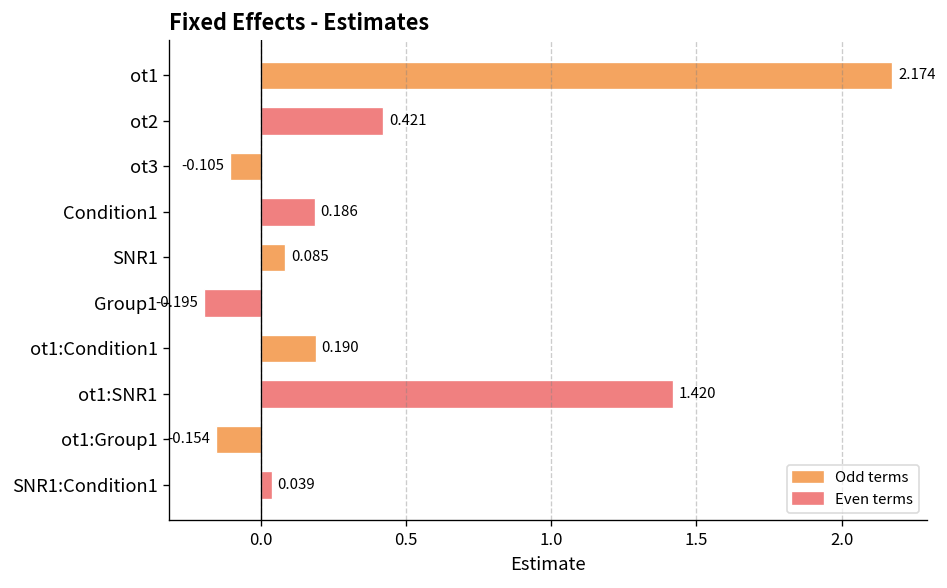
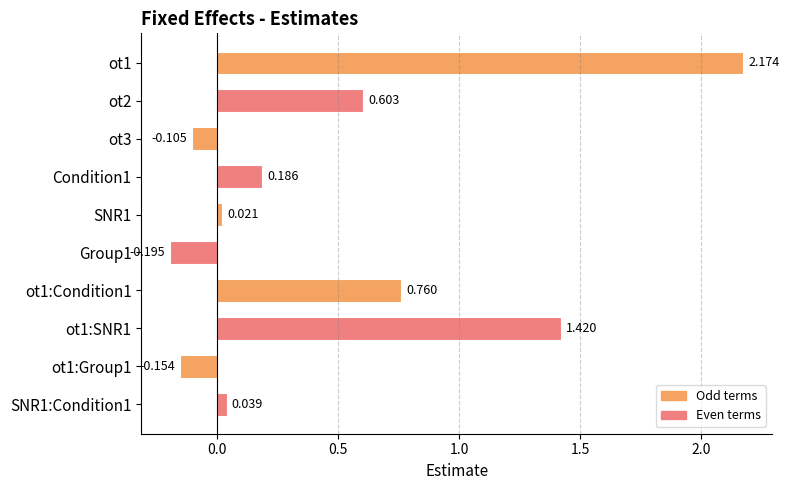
ot2: 0.421 -> 0.603
SNR1: 0.085 -> 0.021
ot1:Condition1: 0.190 -> 0.760
